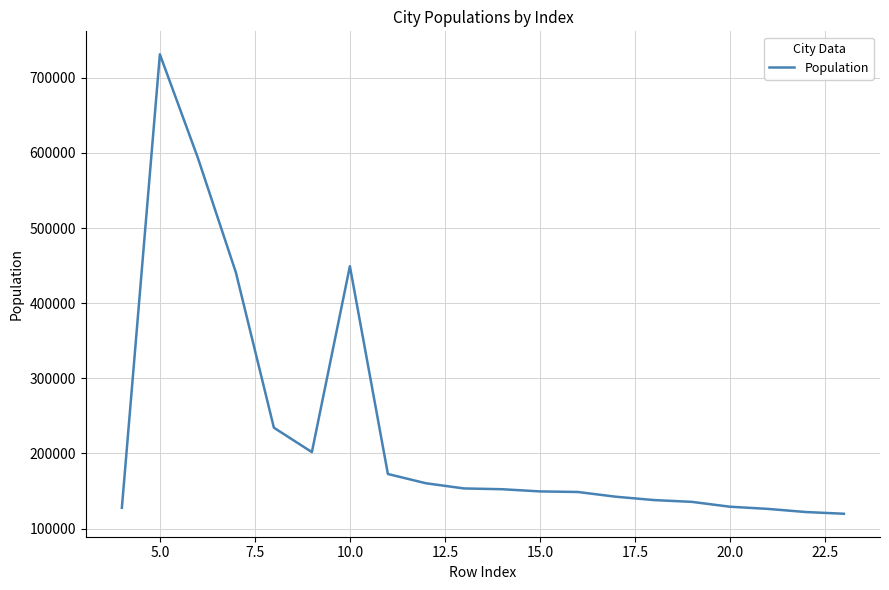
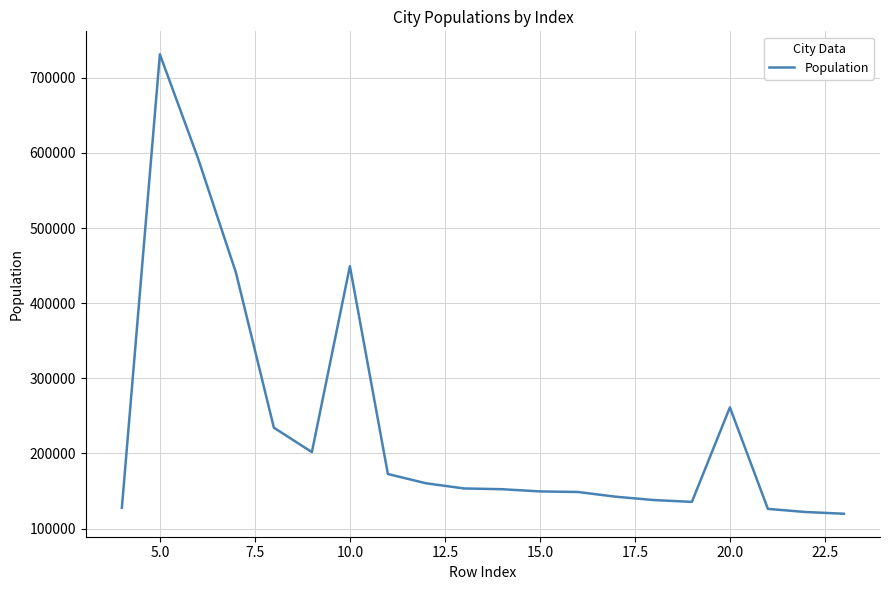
20.0: 130000 -> 260000
